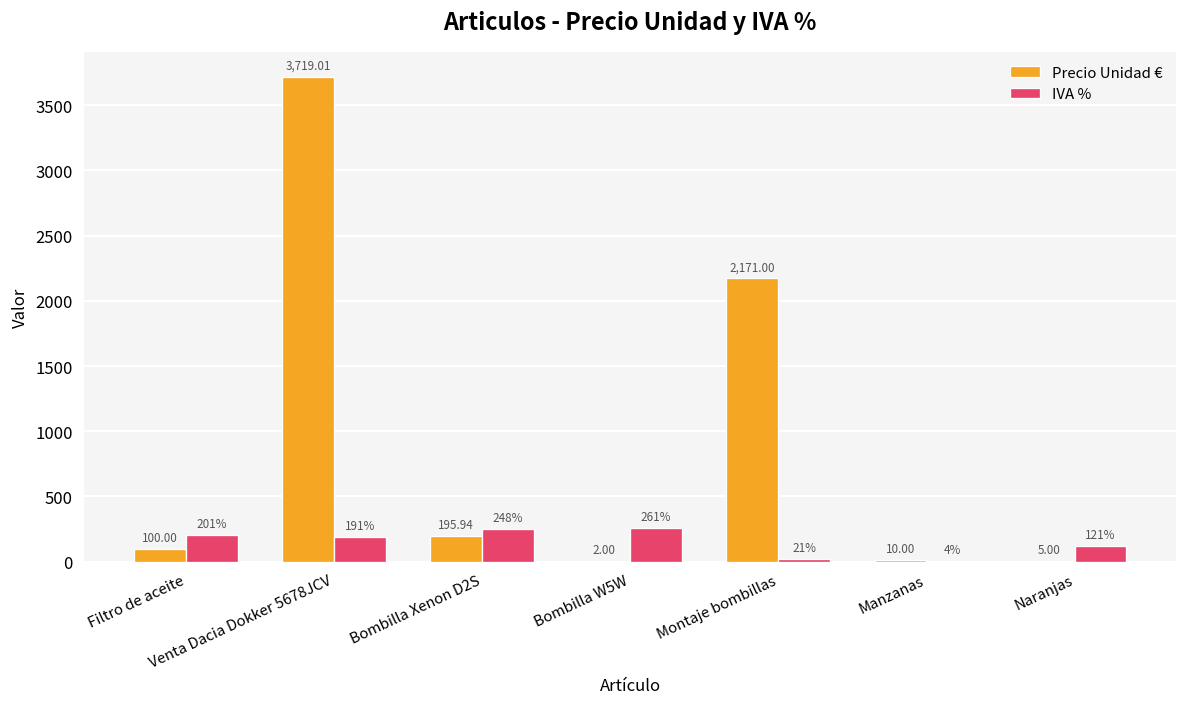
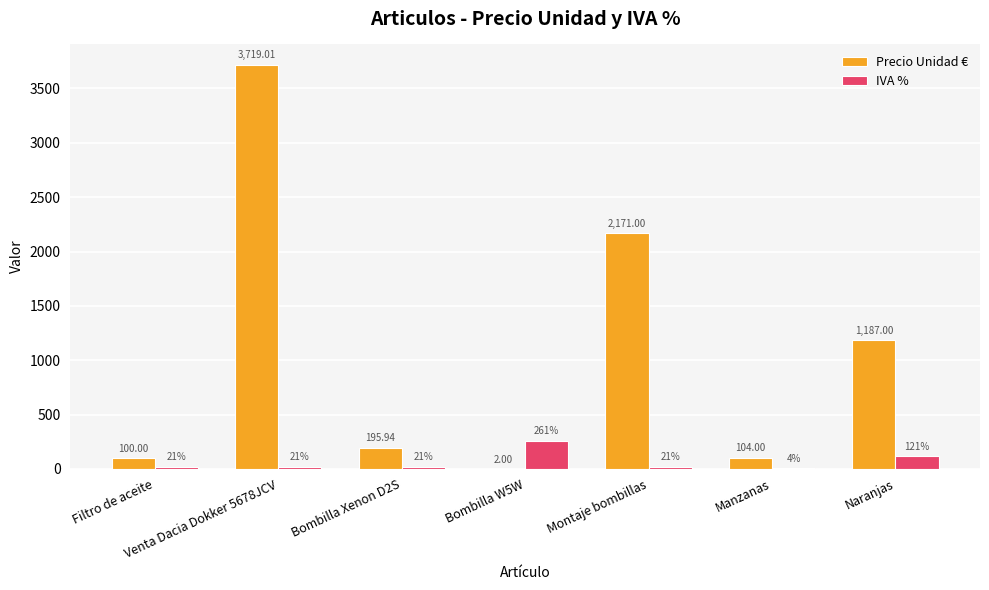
IVA %, Filtro de aceite: 201% -> 21%
IVA %, Venta Dacia Dokker 5678JCV: 191% -> 21%
IVA %, Bombilla Xenon D2S: 248% -> 21%
Precio Unidad €, Manzanas: 10.00 -> 104.00
Precio Unidad €, Naranjas: 5.00 -> 1,187.00
